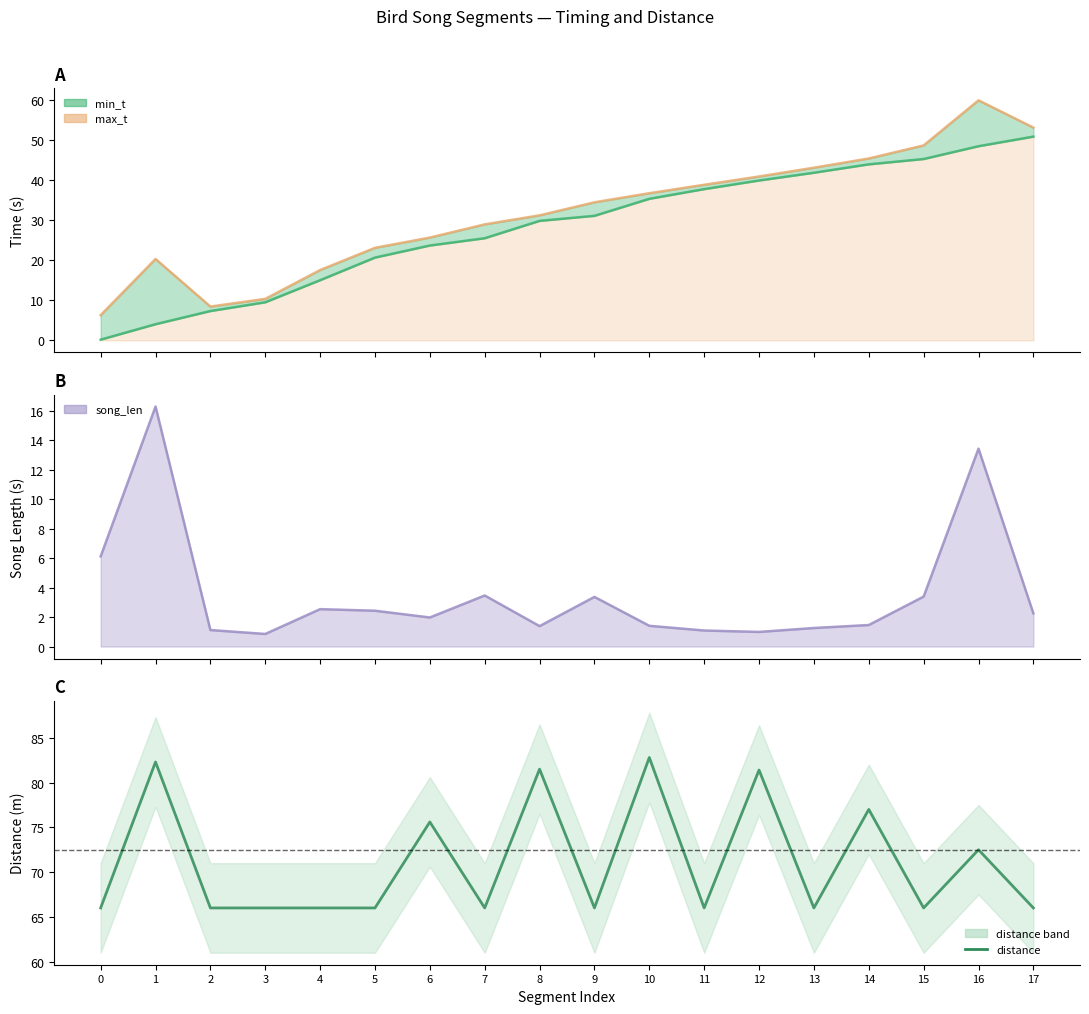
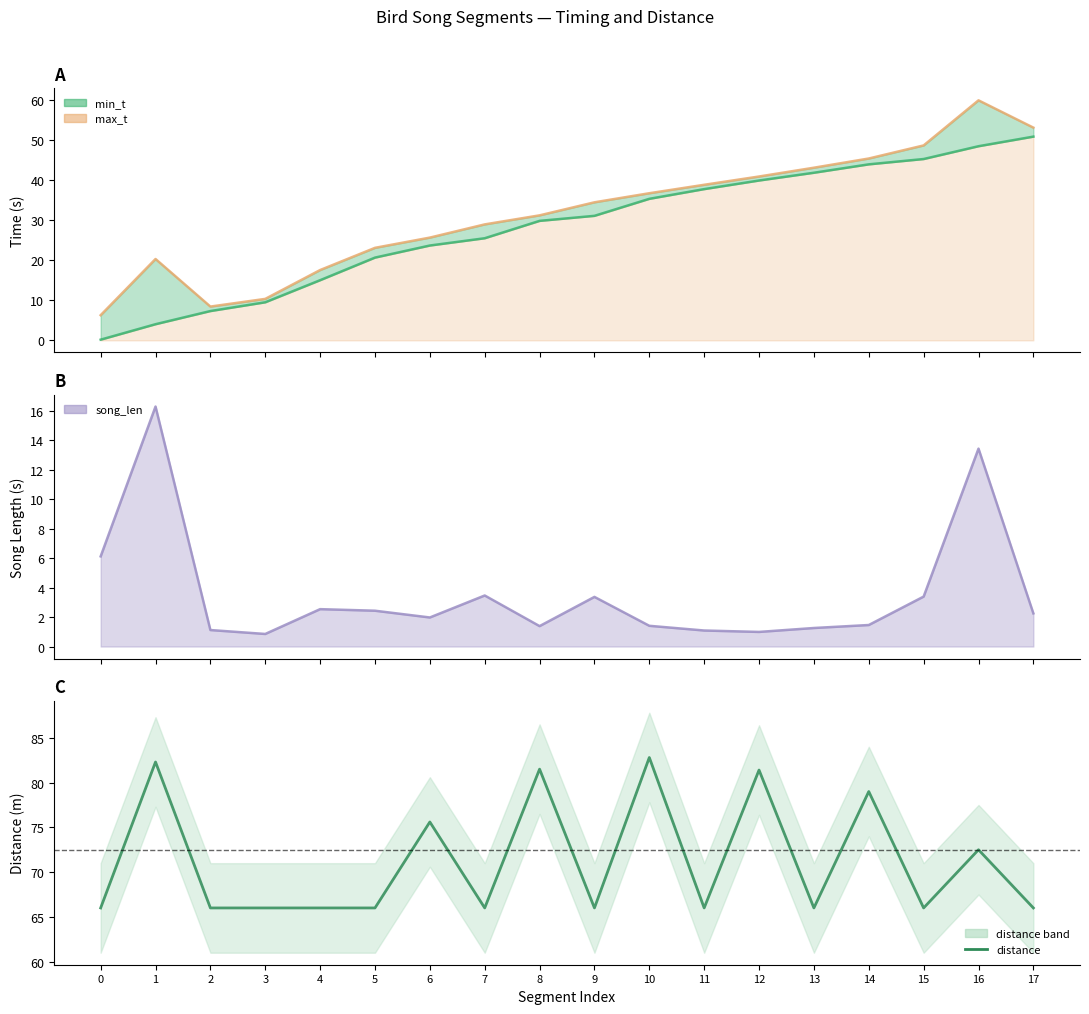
C, distance, 14: 77 -> 79
